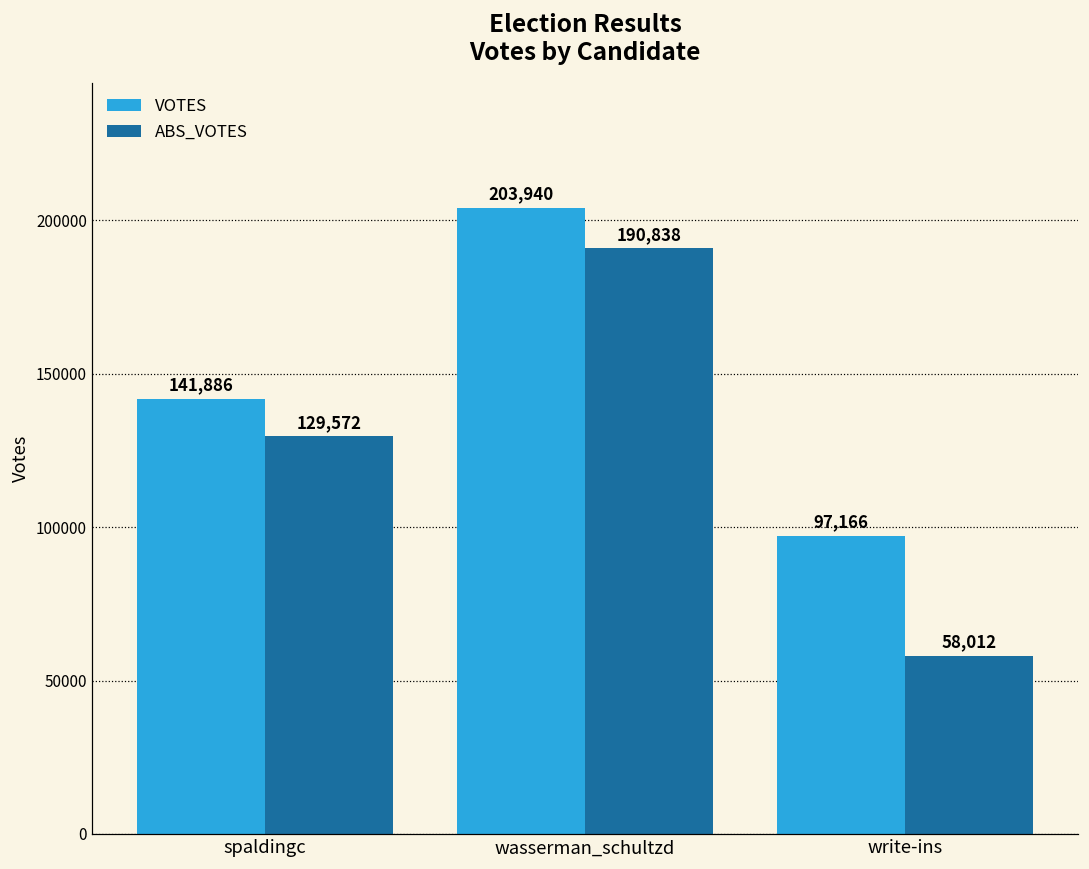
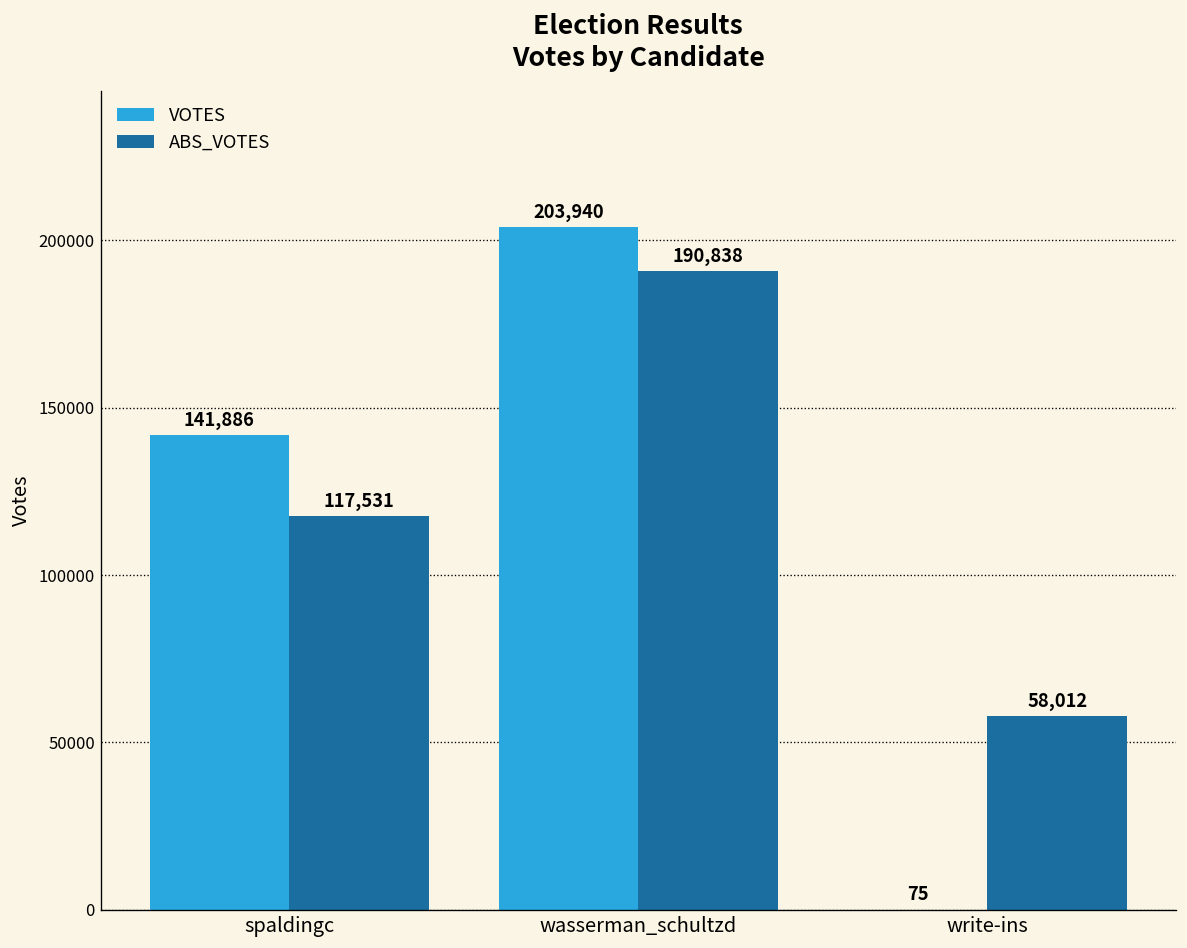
ABS_VOTES, spaldingc: 129,572 -> 117,531
VOTES, write-ins: 97,166 -> 75
